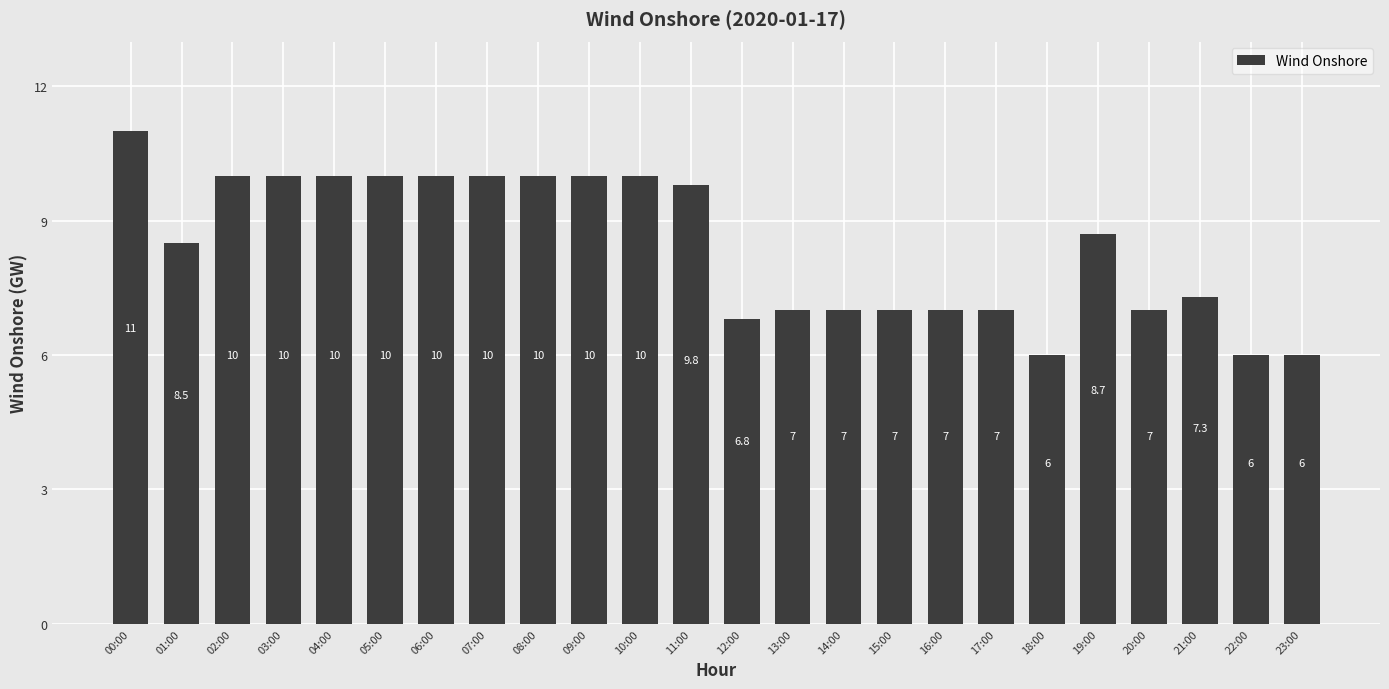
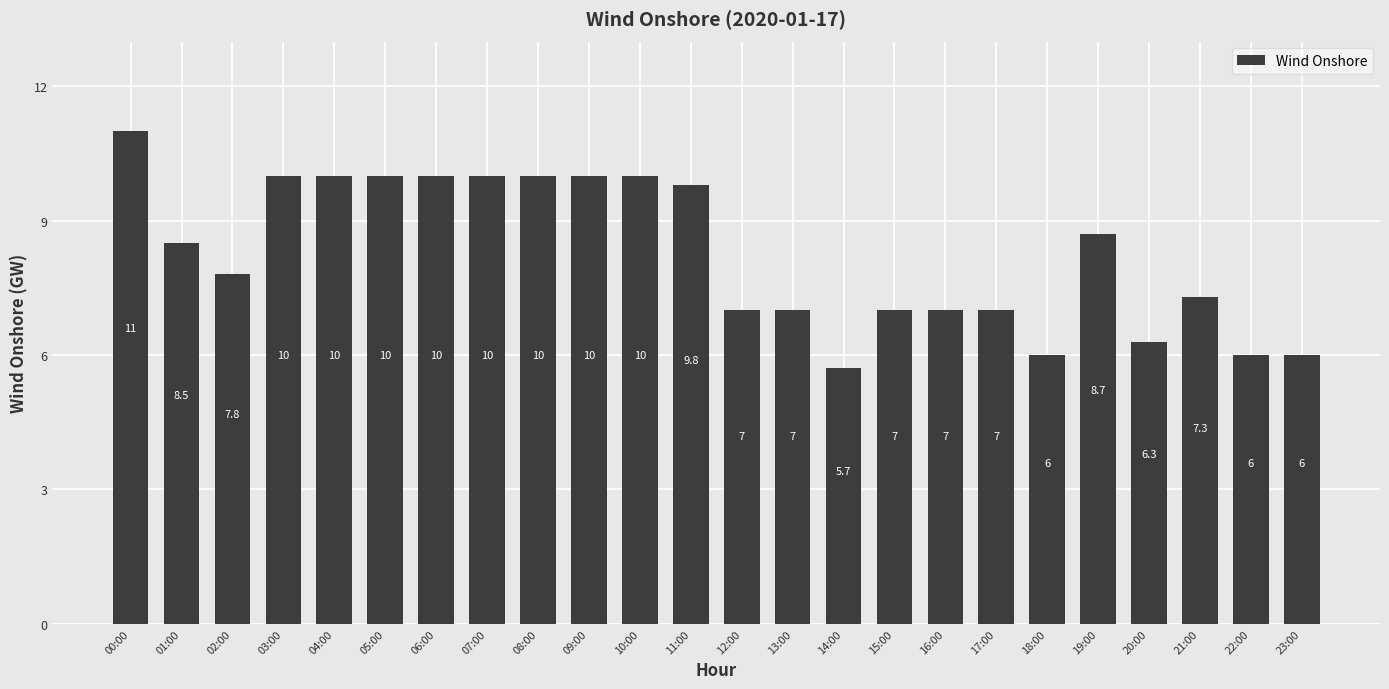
02:00: 10 -> 7.8
12:00: 6.8 -> 7
14:00: 7 -> 5.7
20:00: 7 -> 6.3
